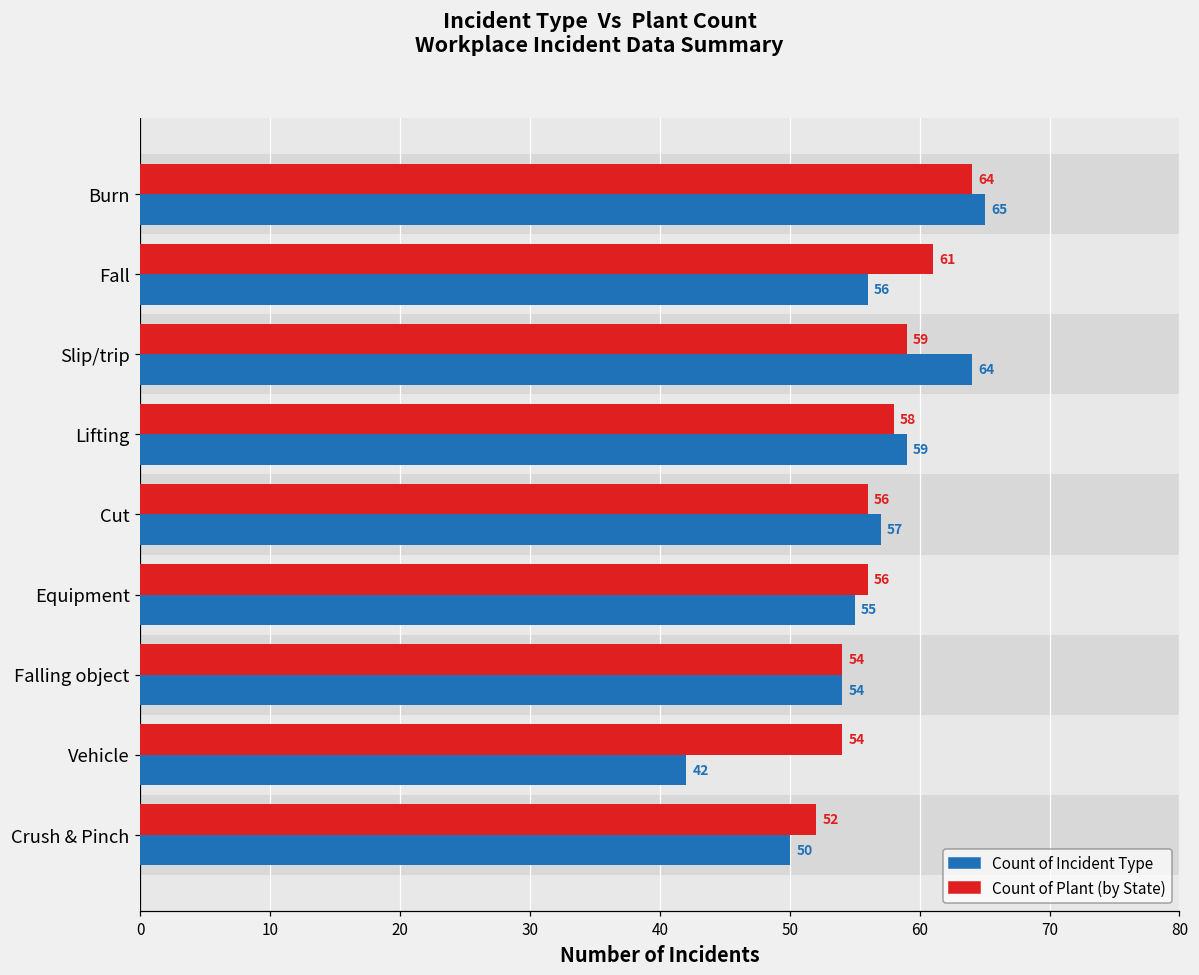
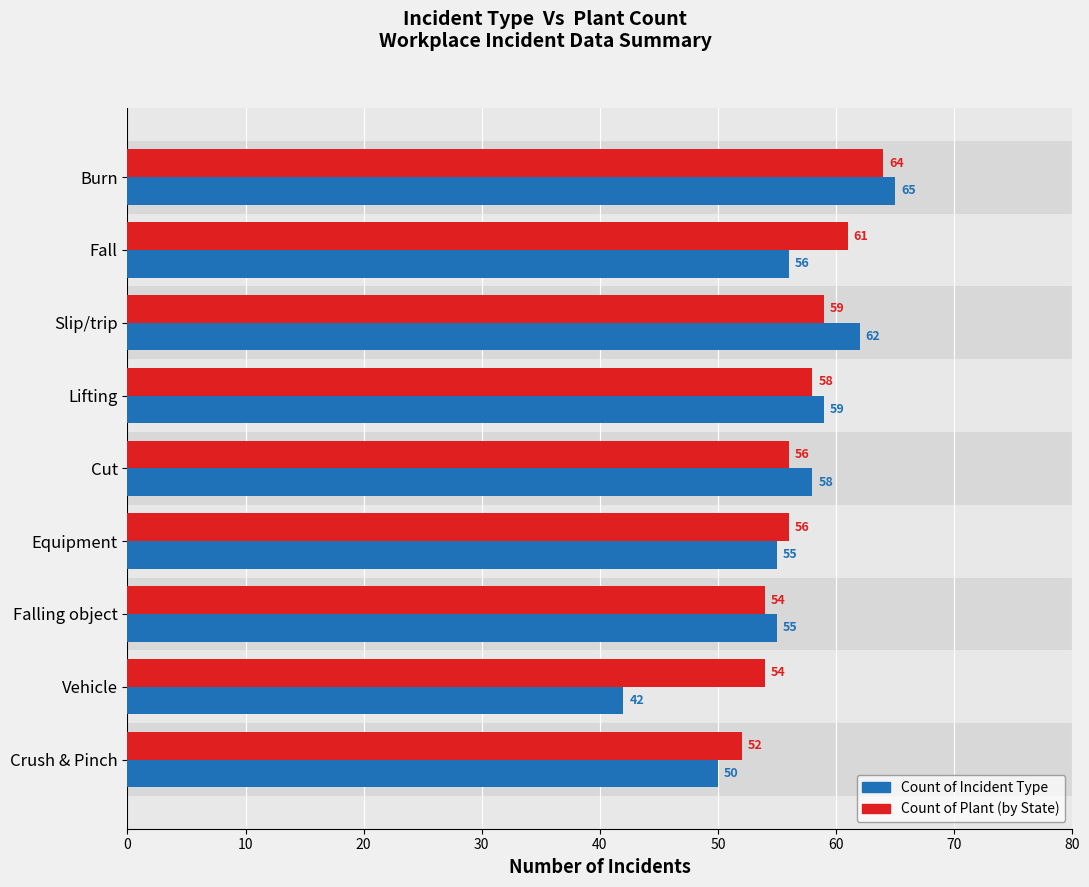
Count of Incident Type, Slip/trip: 64 -> 62
Count of Incident Type, Cut: 57 -> 58
Count of Incident Type, Falling object: 54 -> 55
